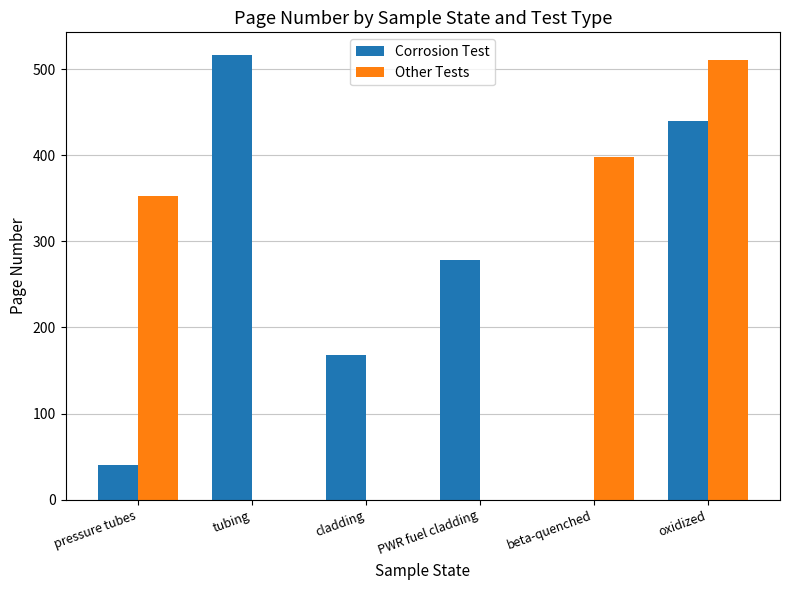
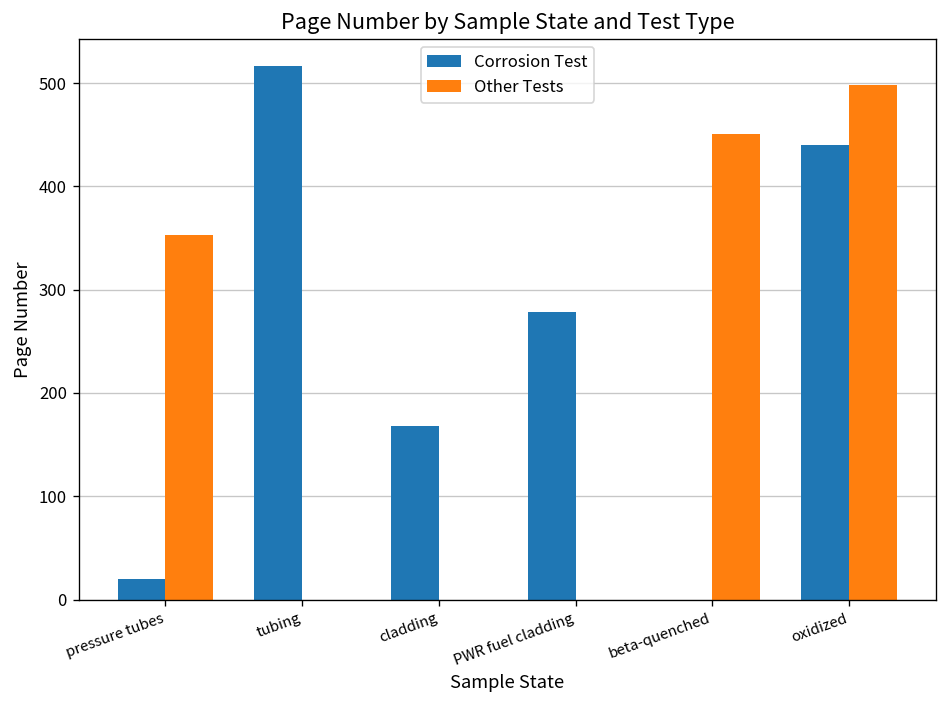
Corrosion Test, pressure tubes: 40 -> 20
Other Tests, beta-quenched: 400 -> 450
Other Tests, oxidized: 510 -> 500
